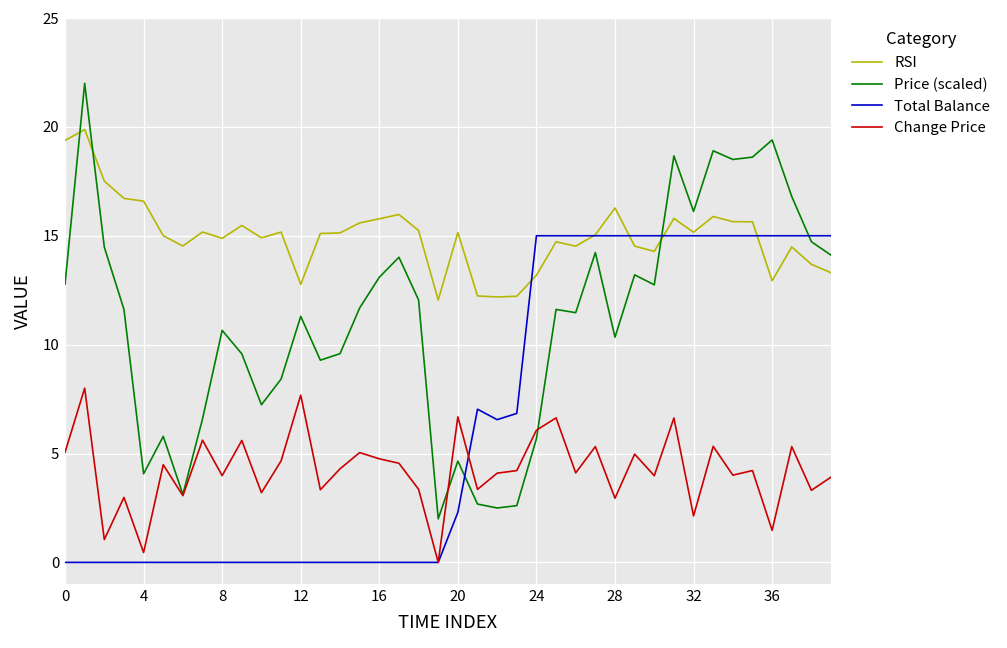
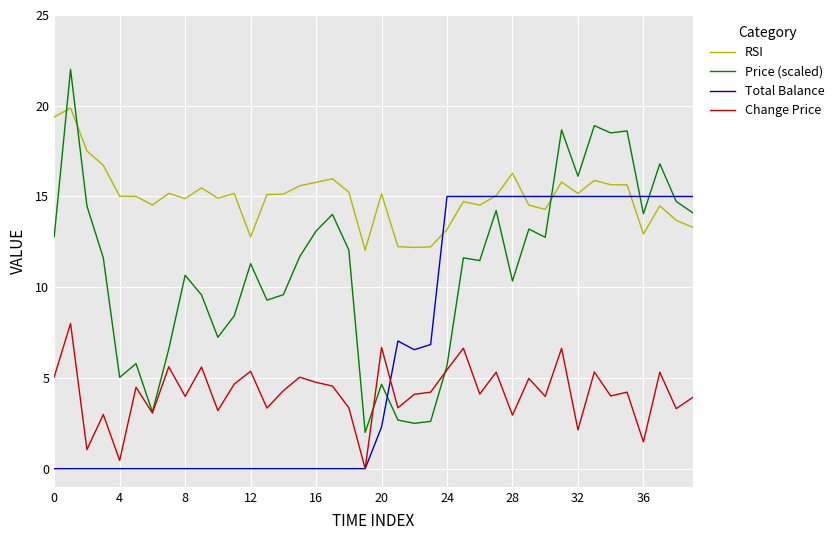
RSI, 4: 16.6 -> 15.0
Price (scaled), 4: 4.1 -> 5.0
Change Price, 12: 7.7 -> 5.4
Change Price, 24: 6.1 -> 5.4
Price (scaled), 36: 19.4 -> 14.0
